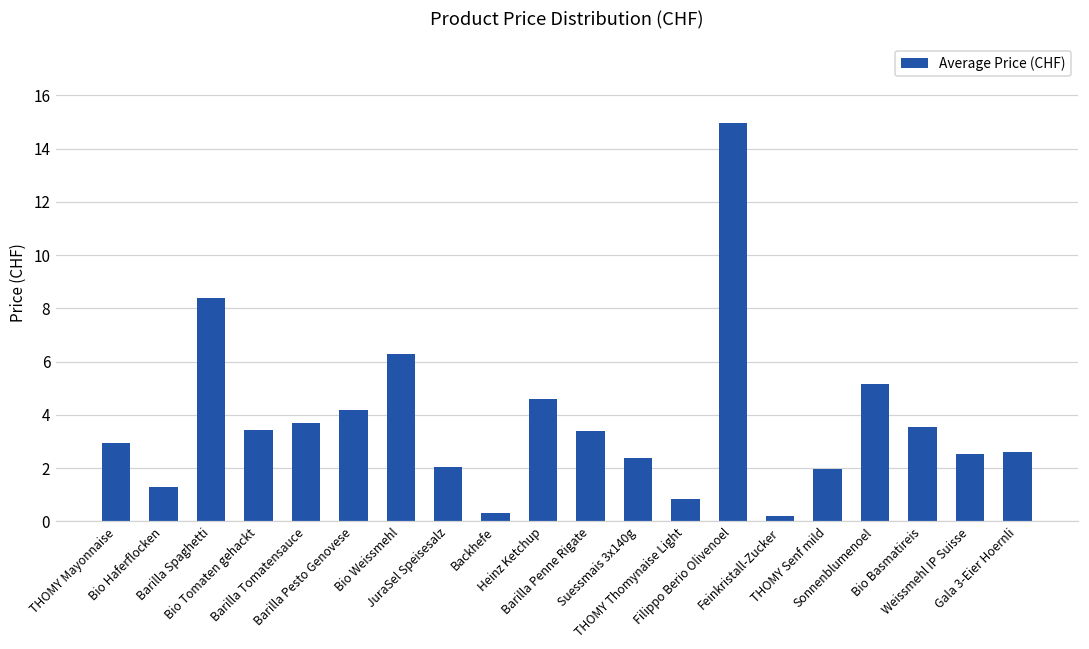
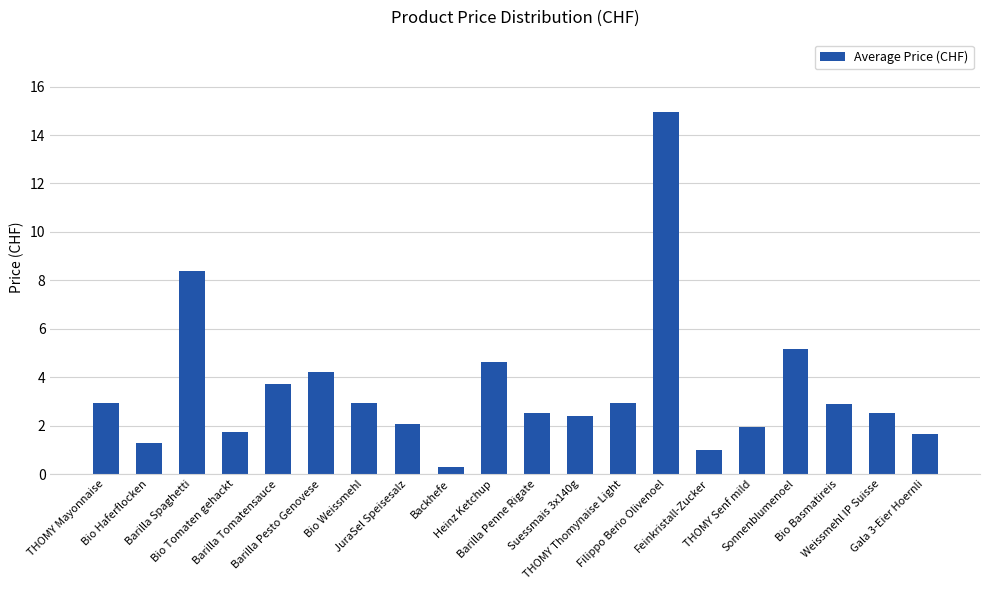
Bio Tomaten gehackt: 3.4 -> 1.8
Bio Weissmehl: 6.3 -> 3.0
Barilla Penne Rigate: 3.4 -> 2.5
THOMY Thomynaise Light: 0.9 -> 3.0
Feinkristall-Zucker: 0.2 -> 1.0
Bio Basmatireis: 3.6 -> 2.9
Gala 3-Eier Hoernli: 2.6 -> 1.7
